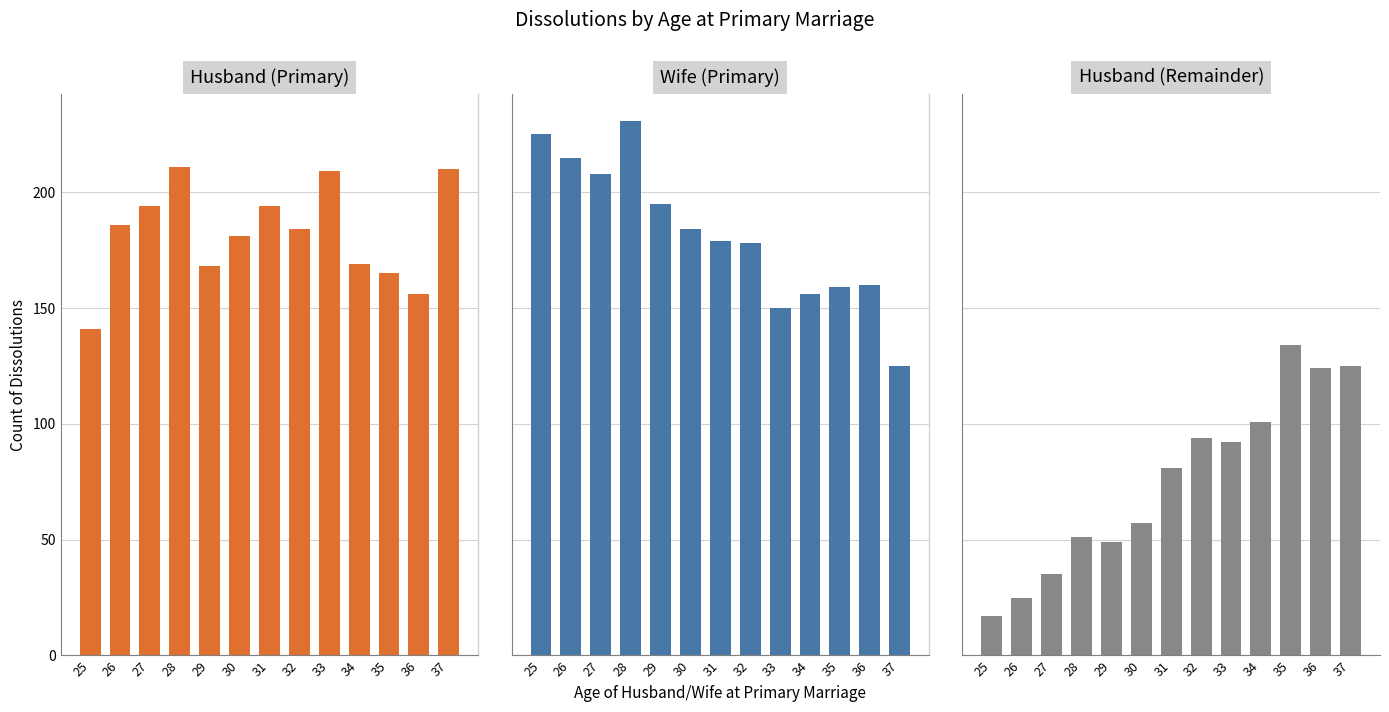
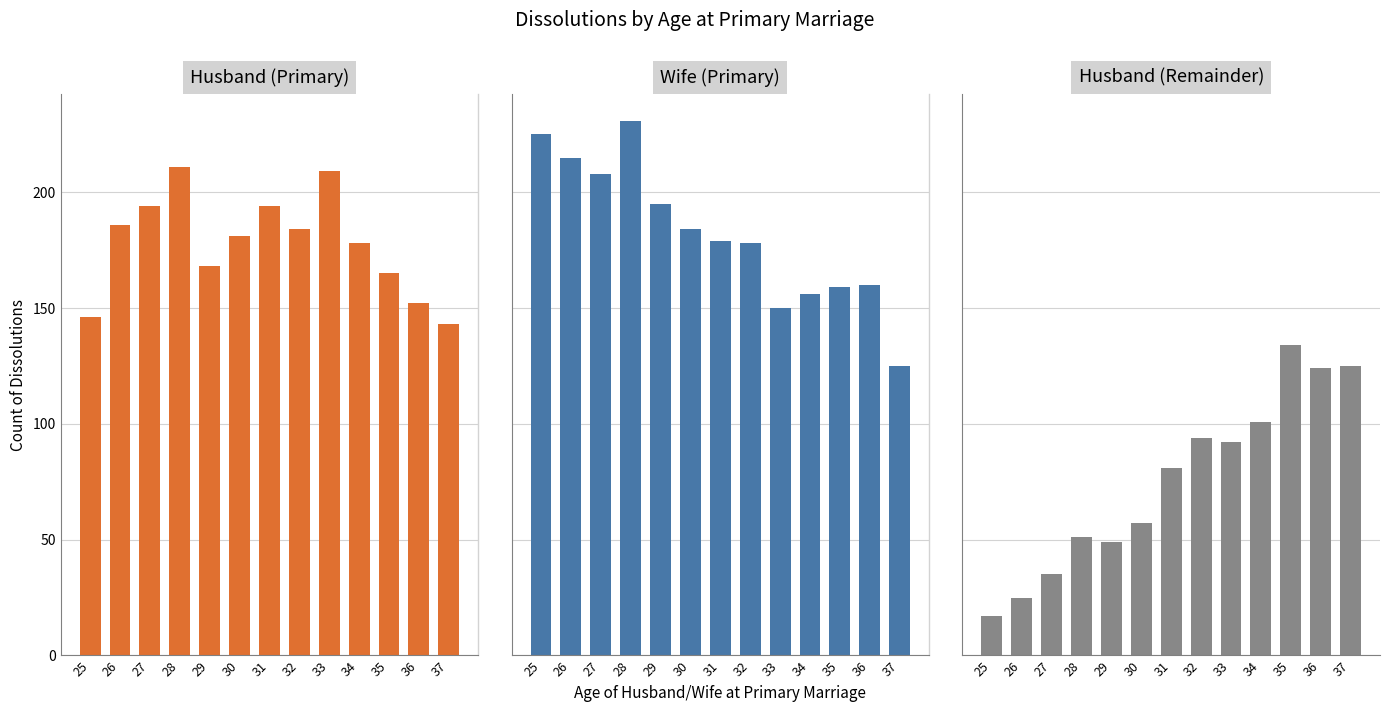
Husband (Primary), 25: 141 -> 146
Husband (Primary), 34: 169 -> 178
Husband (Primary), 36: 156 -> 152
Husband (Primary), 37: 210 -> 143
